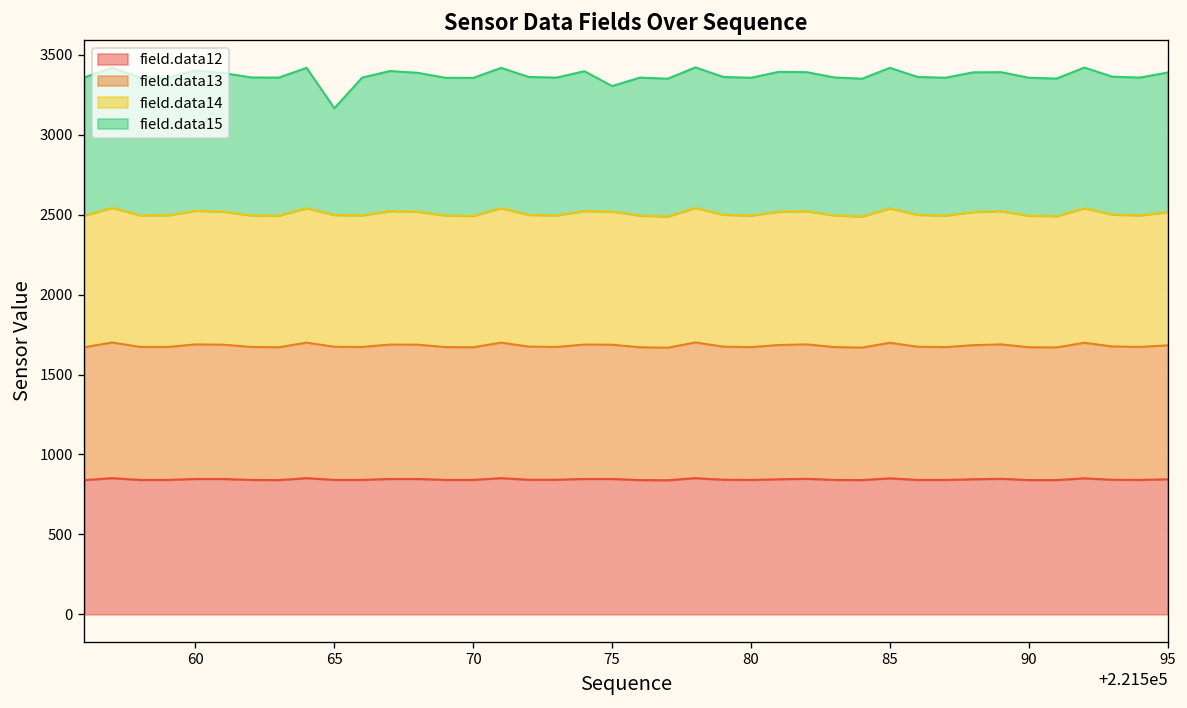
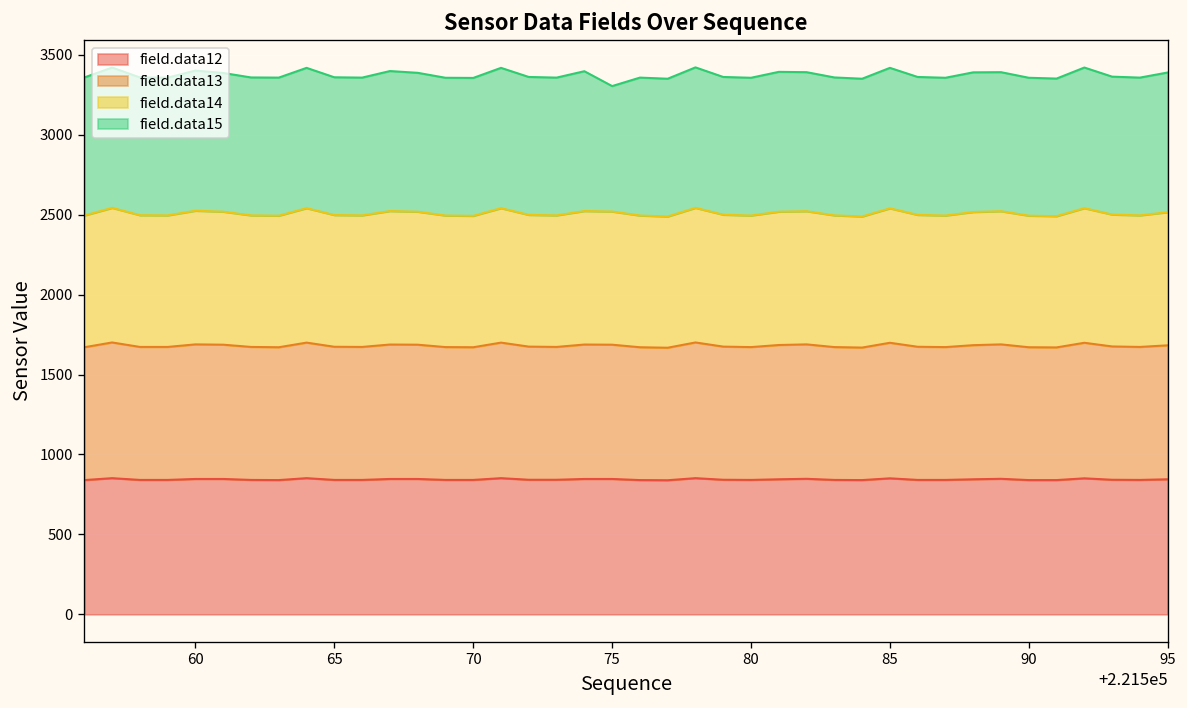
field.data15, 65: 670 -> 860
